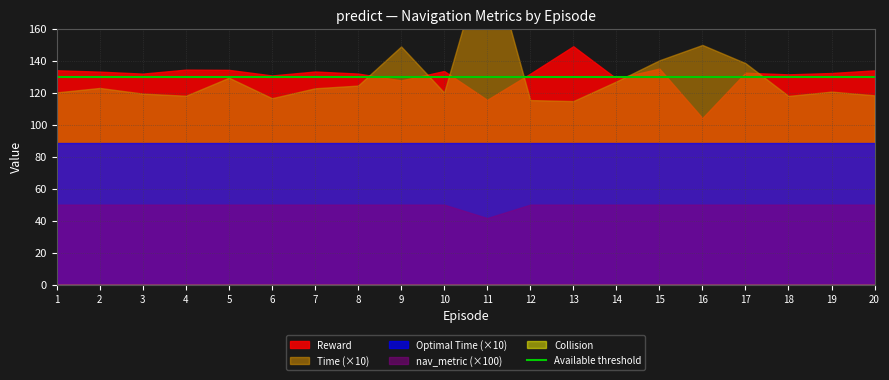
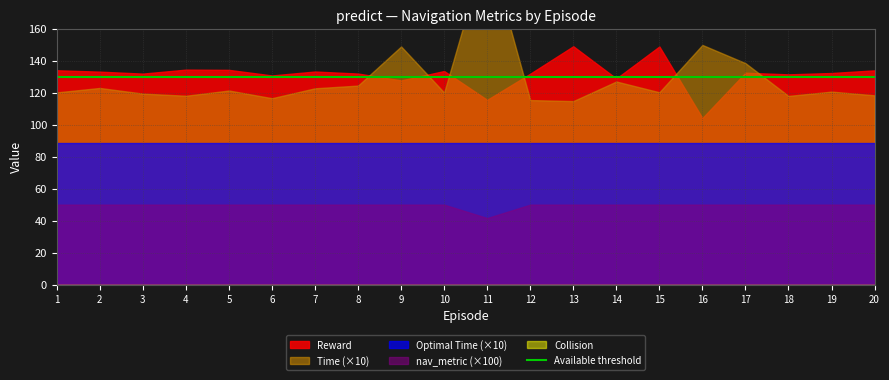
Time (×10), 5: 129 -> 121
Reward, 15: 135 -> 149
Time (×10), 15: 140 -> 120
